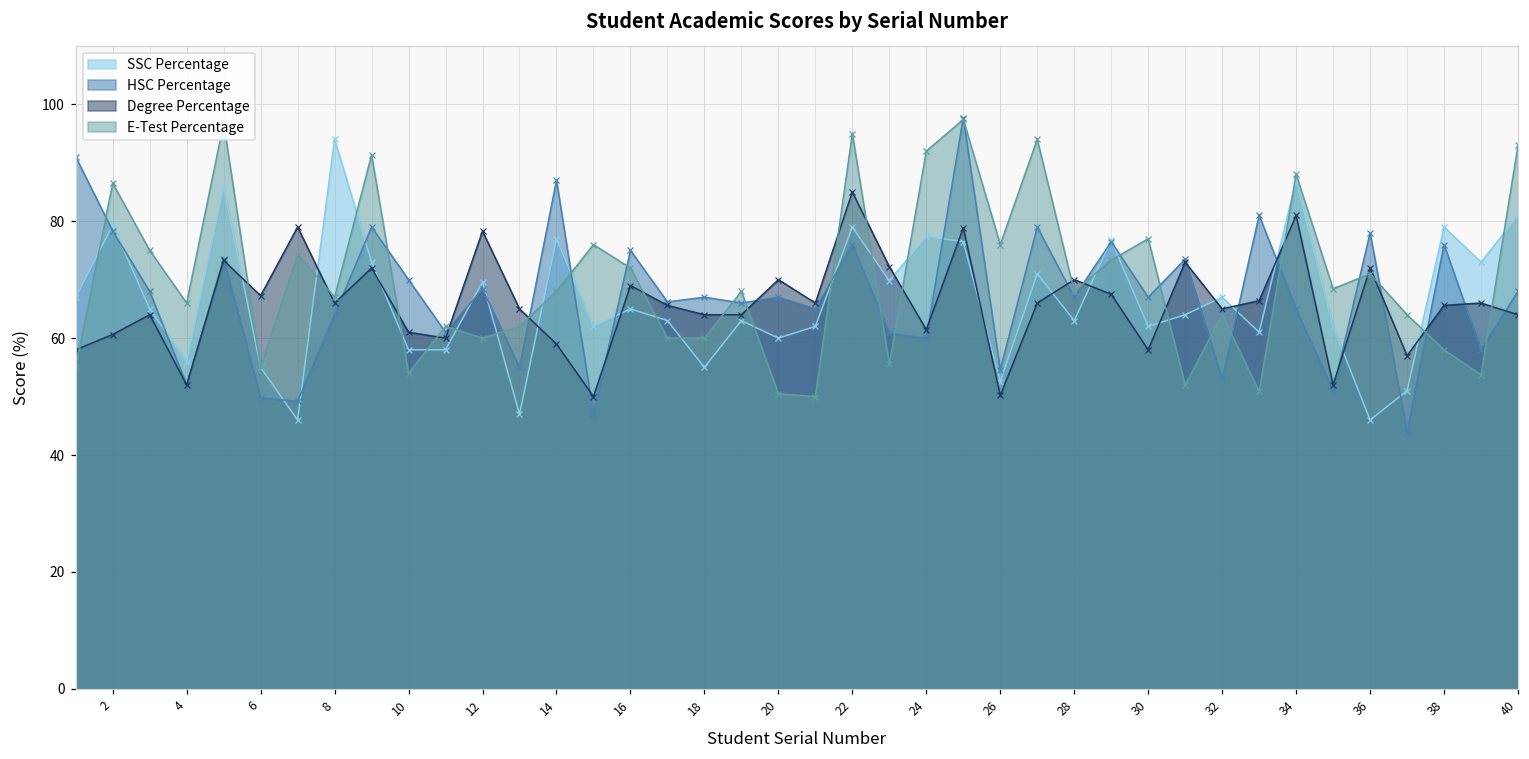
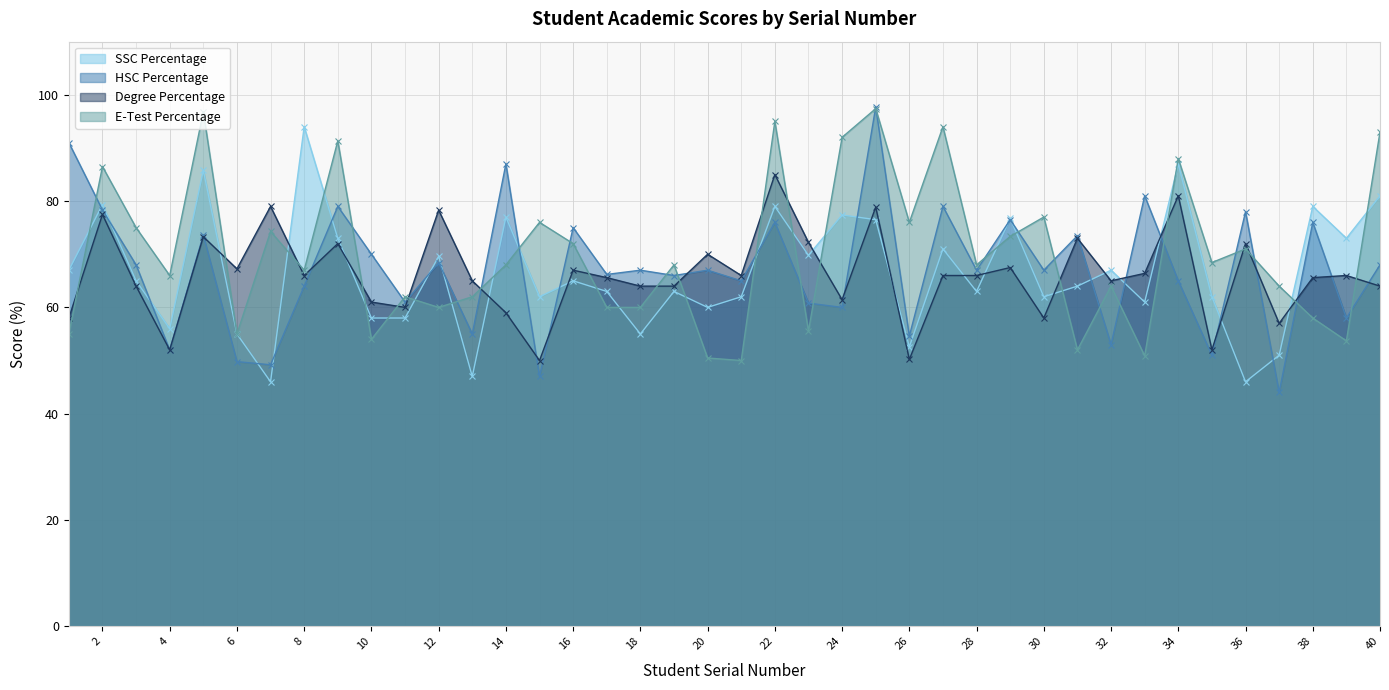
Degree Percentage, 2: 61 -> 77
Degree Percentage, 16: 69 -> 67
Degree Percentage, 28: 70 -> 66
